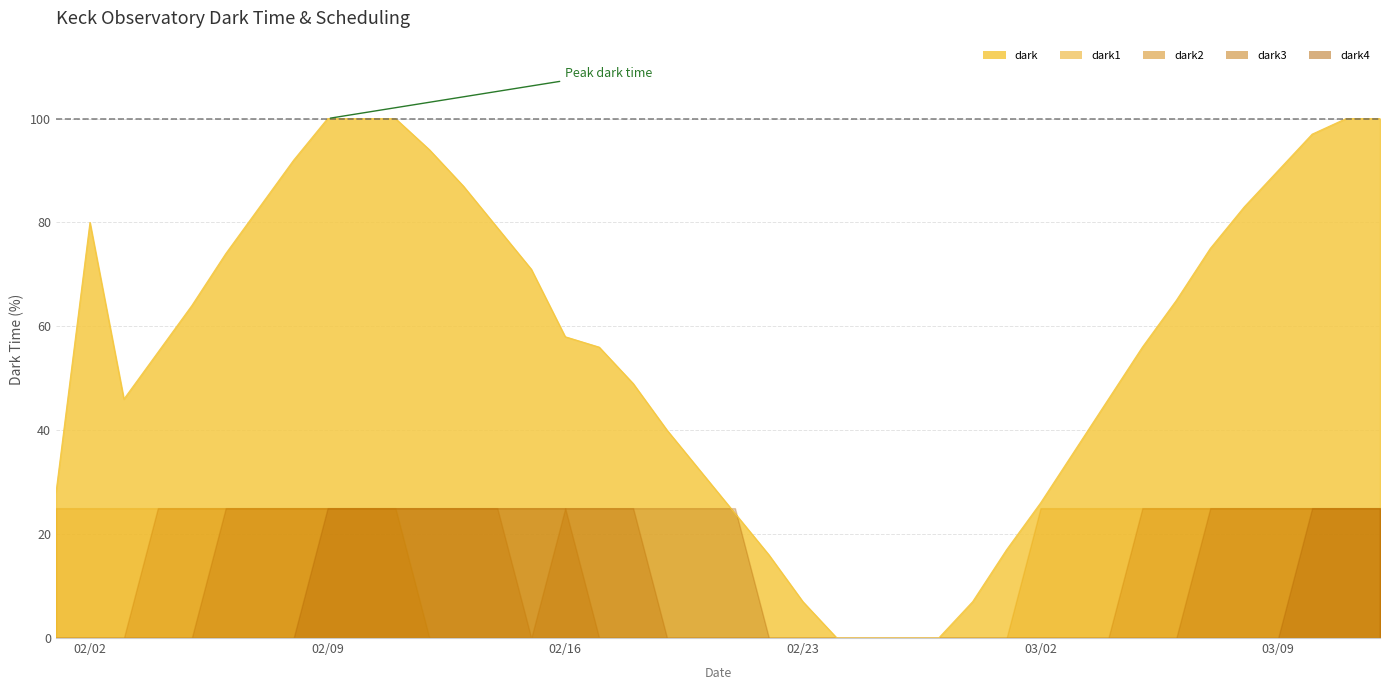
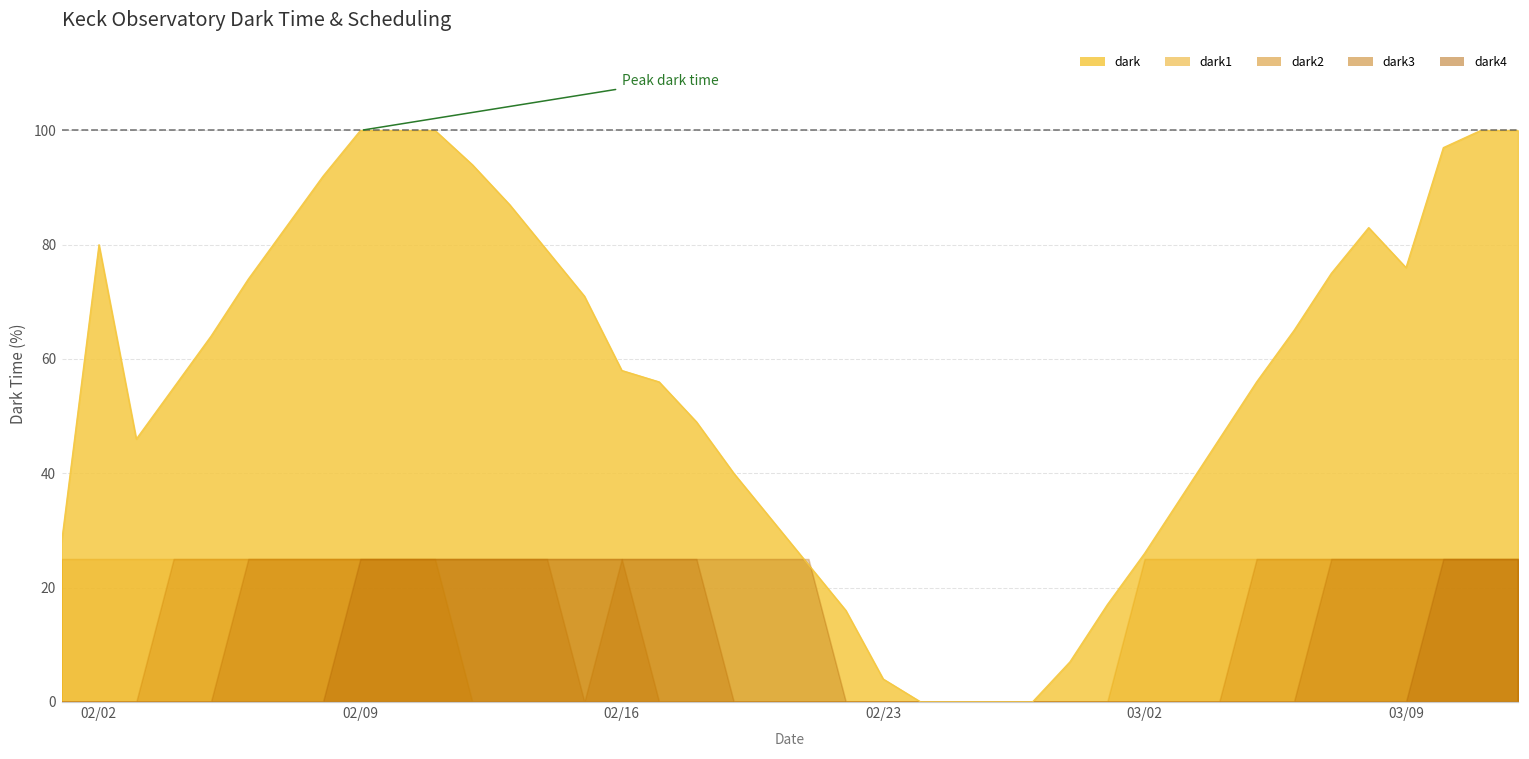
dark, 02/23: 7 -> 4
dark, 03/09: 90 -> 76
